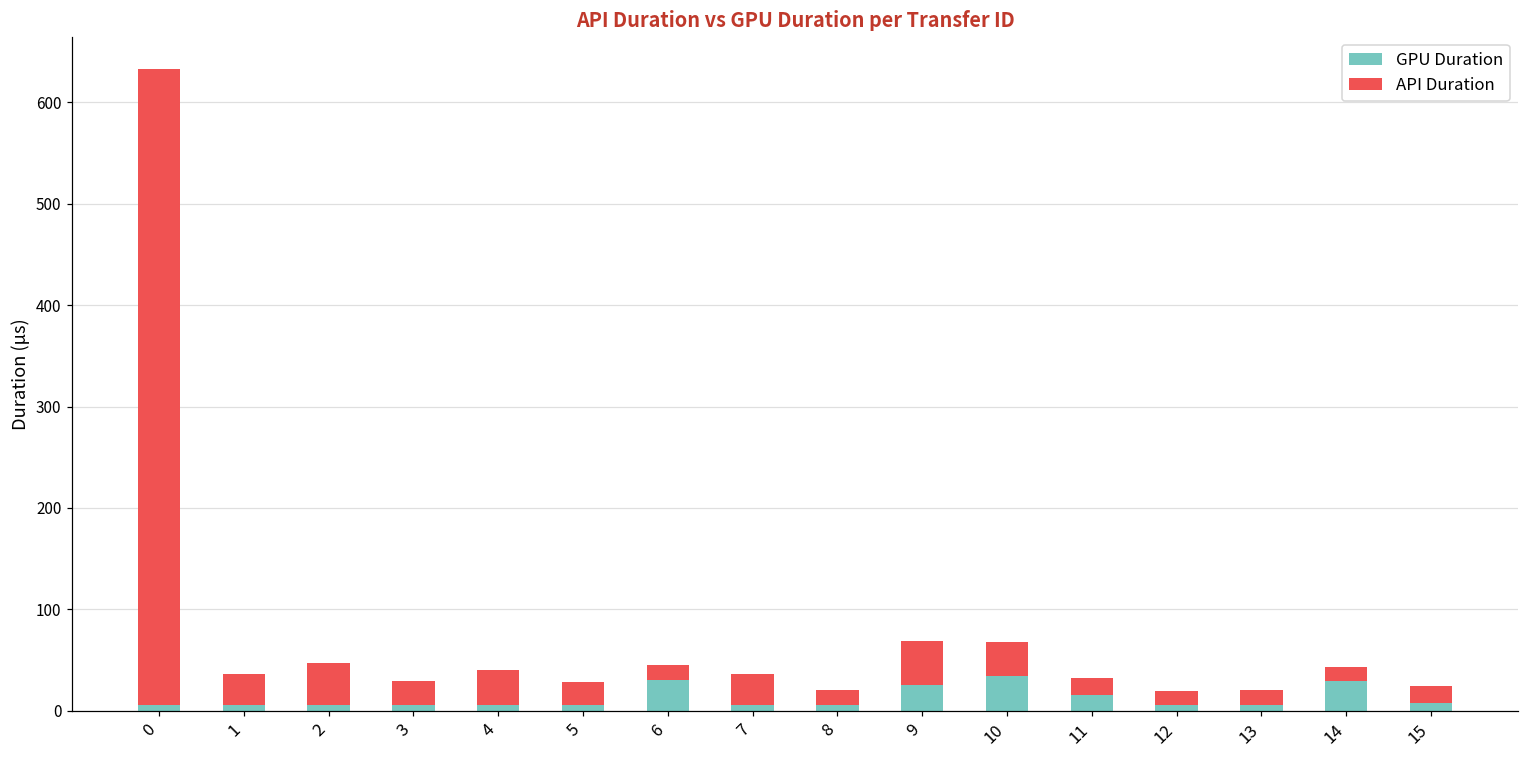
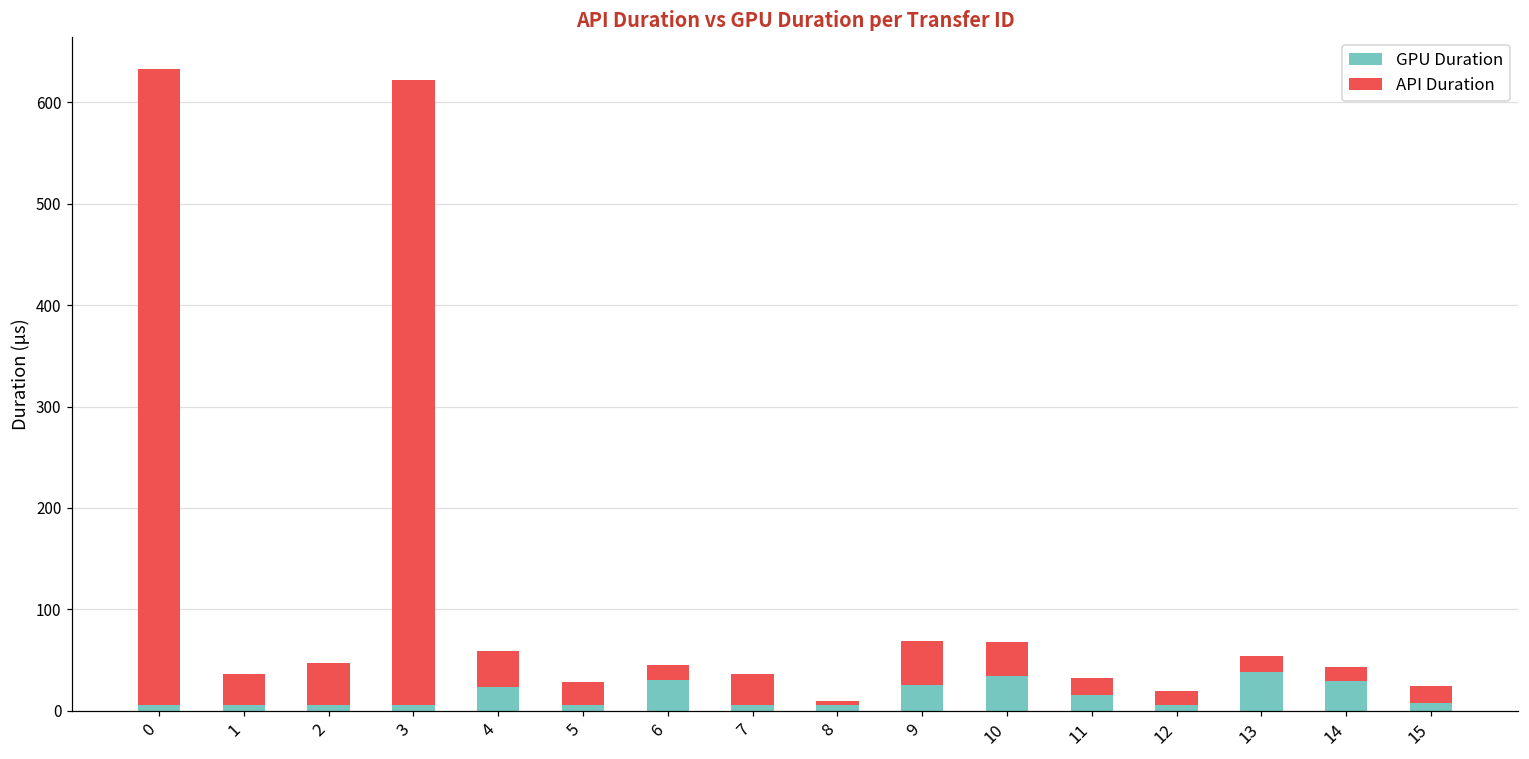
API Duration, 3: 20 -> 620
GPU Duration, 4: 10 -> 20
API Duration, 8: 20 -> 0
GPU Duration, 13: 10 -> 40
